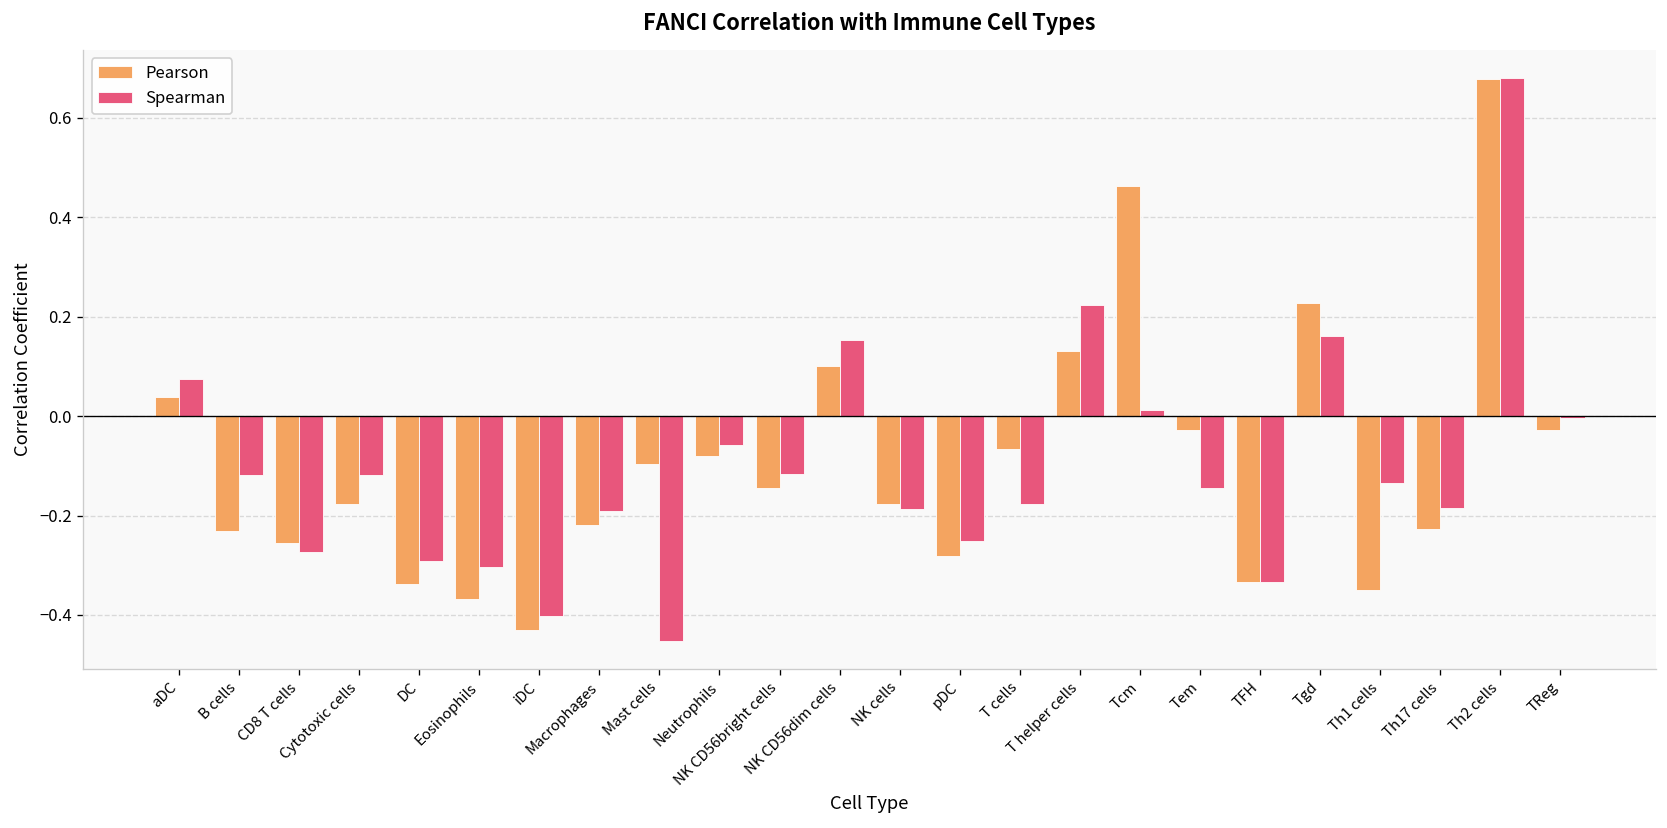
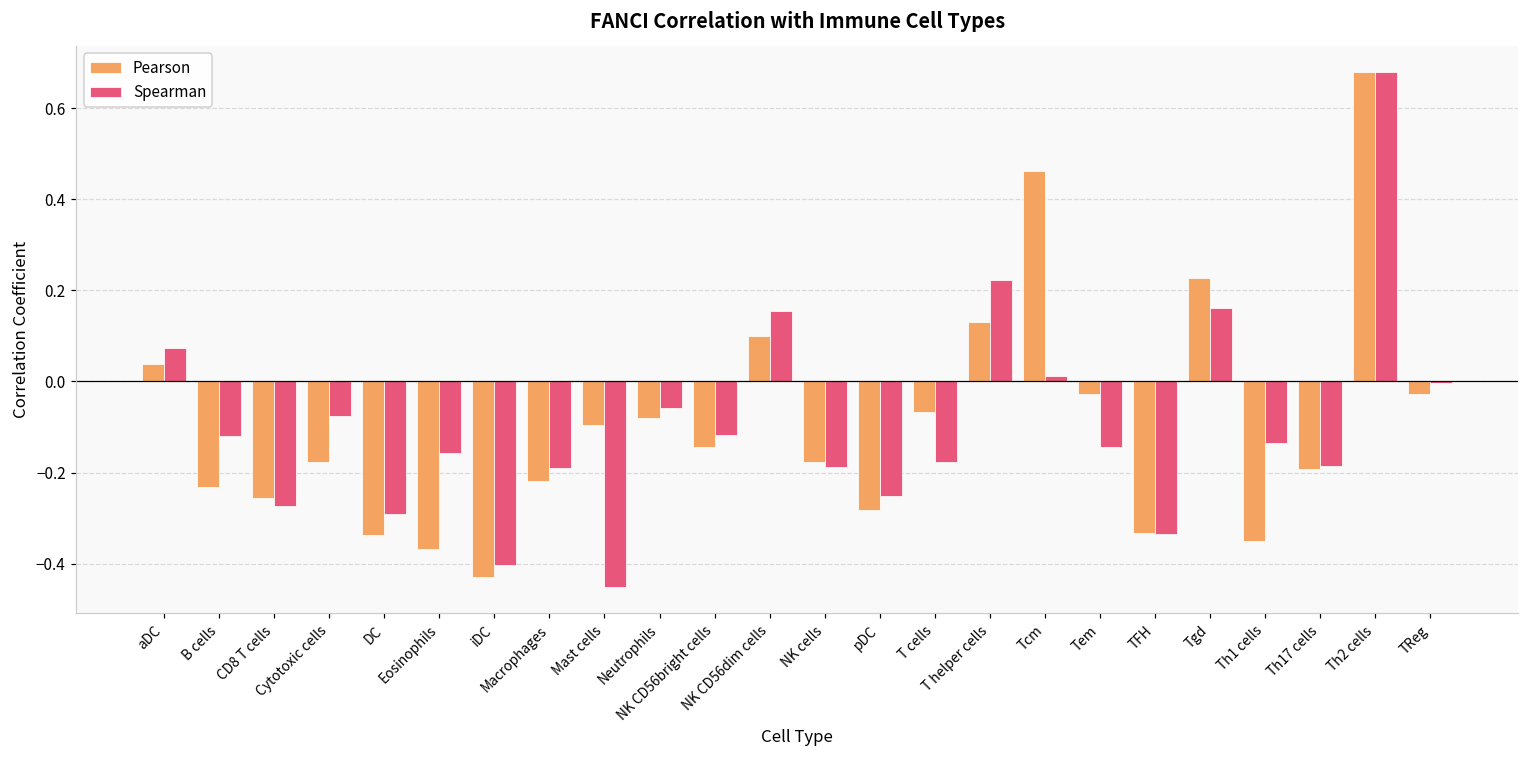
Spearman, Cytotoxic cells: -0.12 -> -0.08
Spearman, Eosinophils: -0.30 -> -0.16
Pearson, Th17 cells: -0.23 -> -0.19
